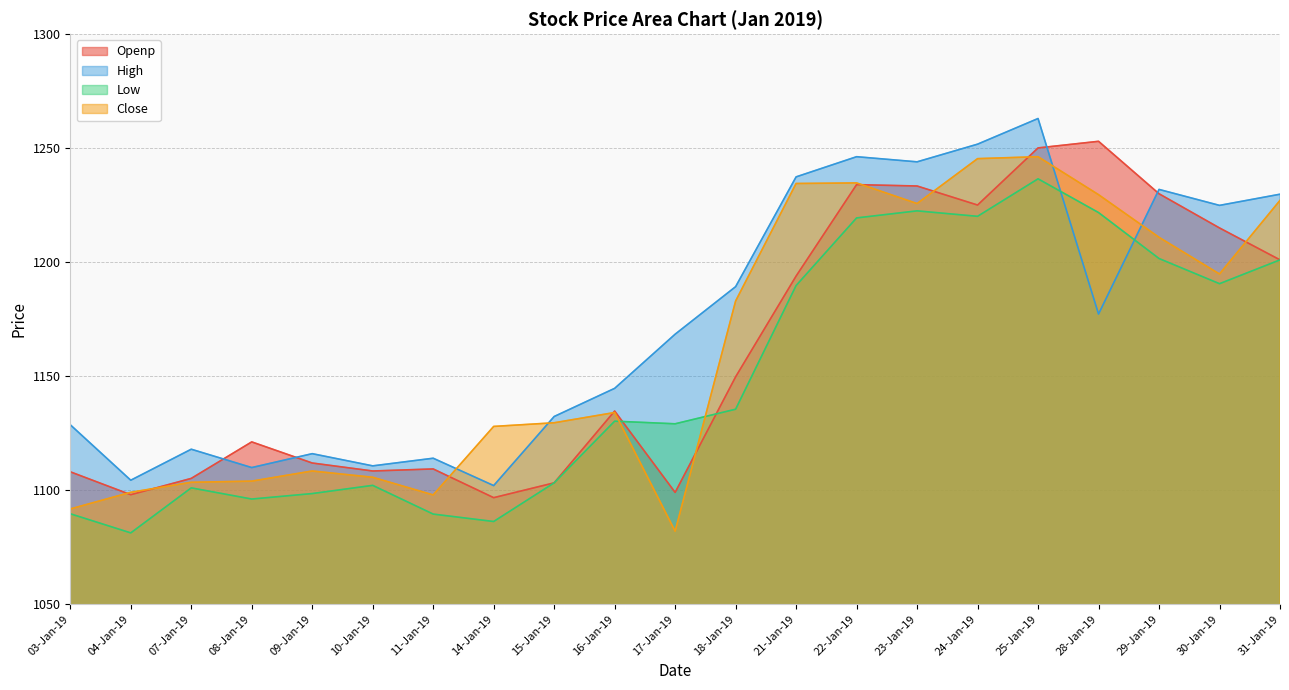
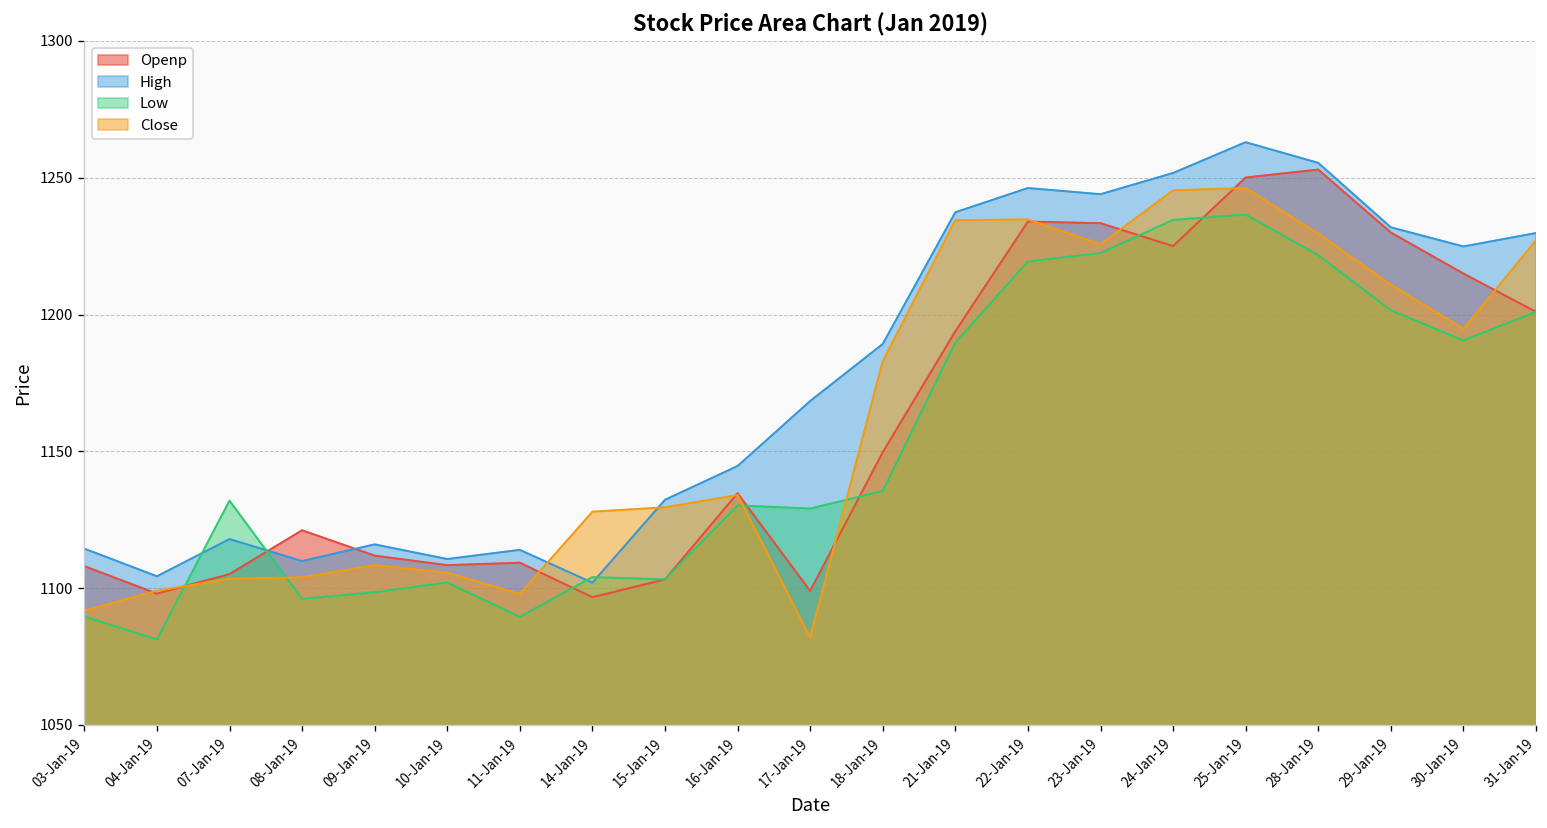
High, 03-Jan-19: 1129 -> 1114
Low, 07-Jan-19: 1101 -> 1132
Low, 14-Jan-19: 1086 -> 1104
Low, 24-Jan-19: 1220 -> 1235
High, 28-Jan-19: 1177 -> 1255
